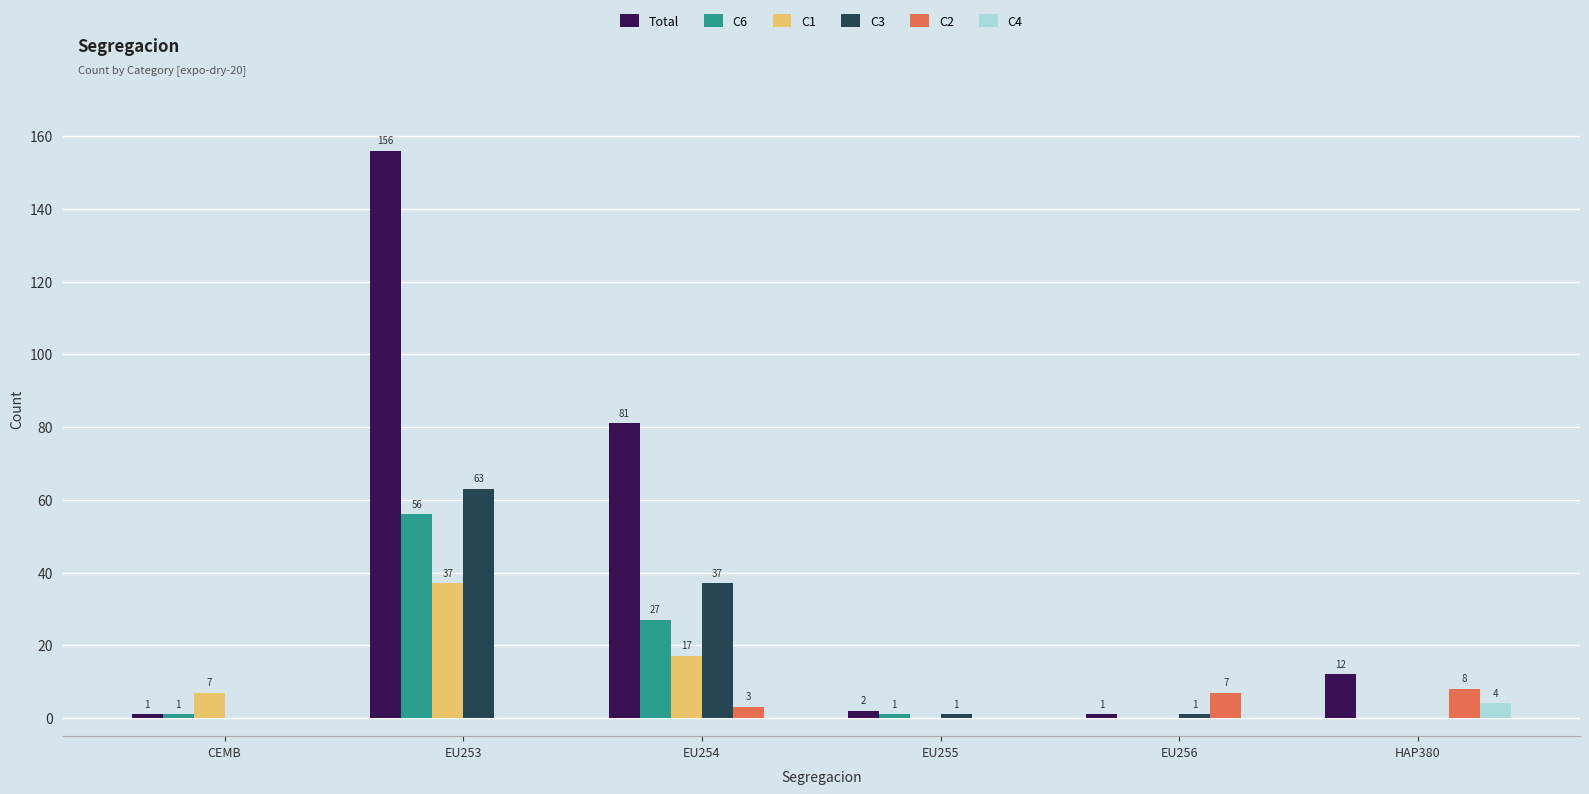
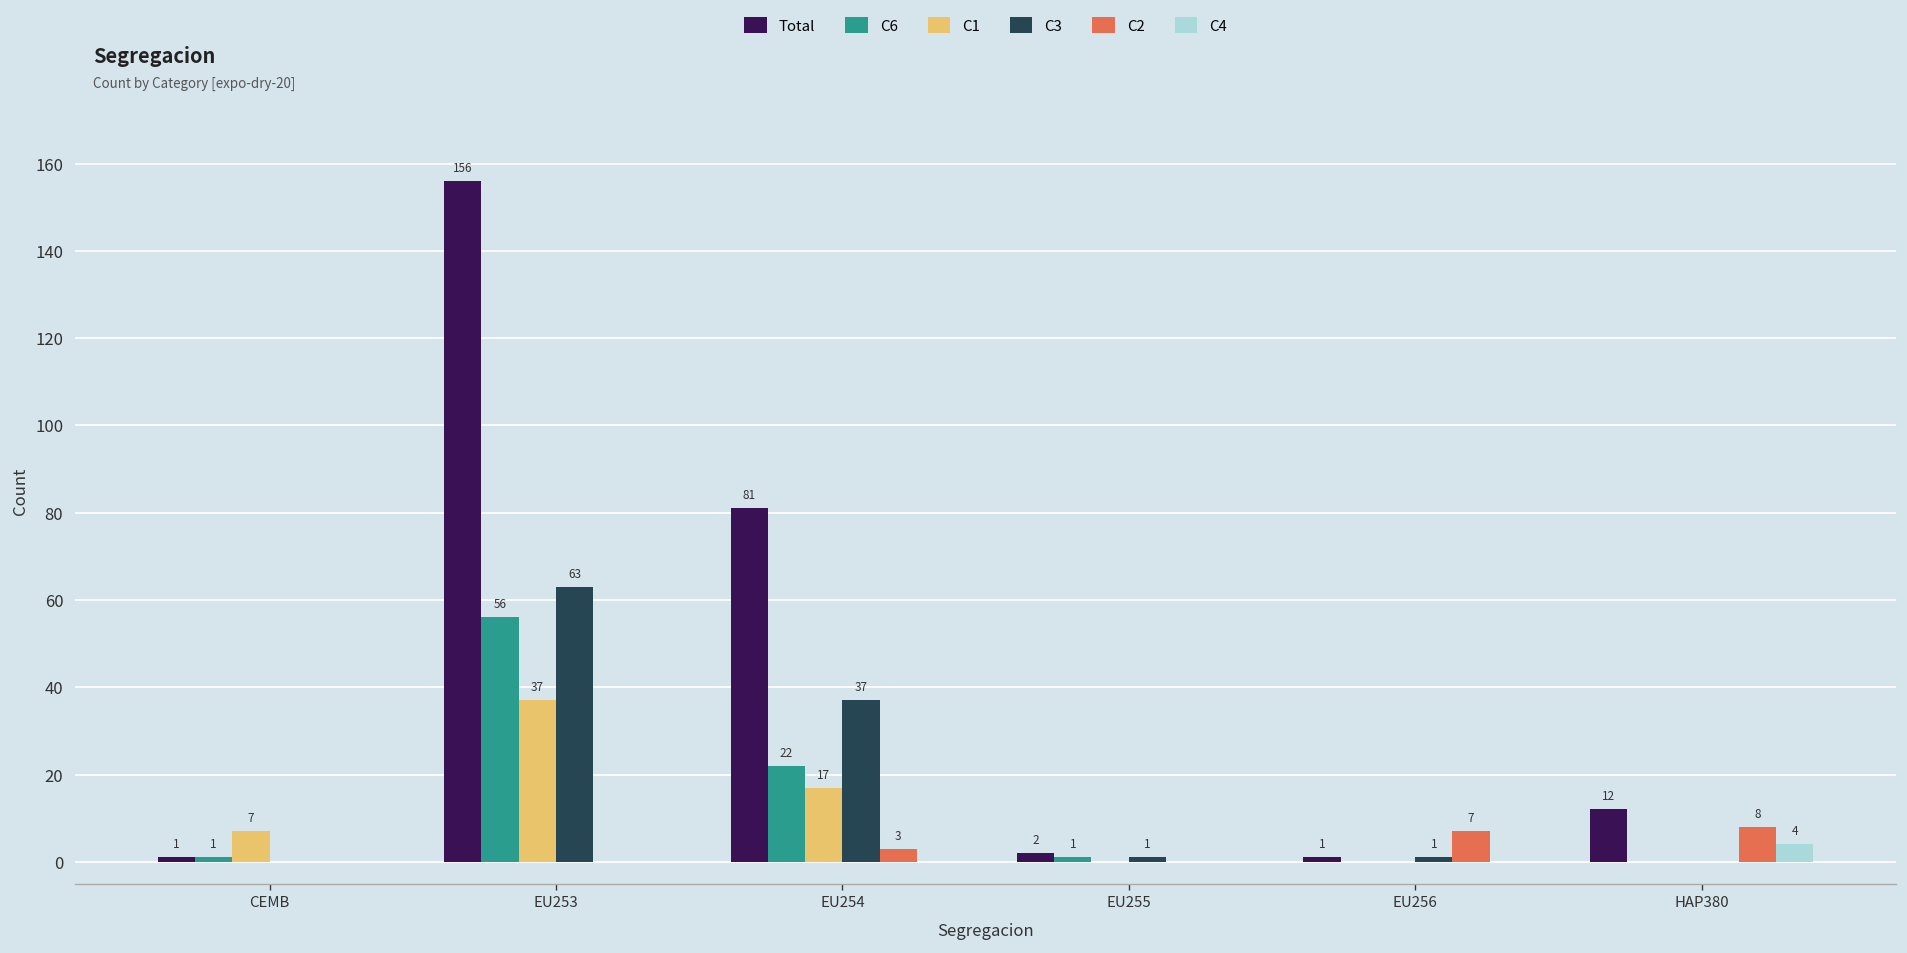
C6, EU254: 27 -> 22
